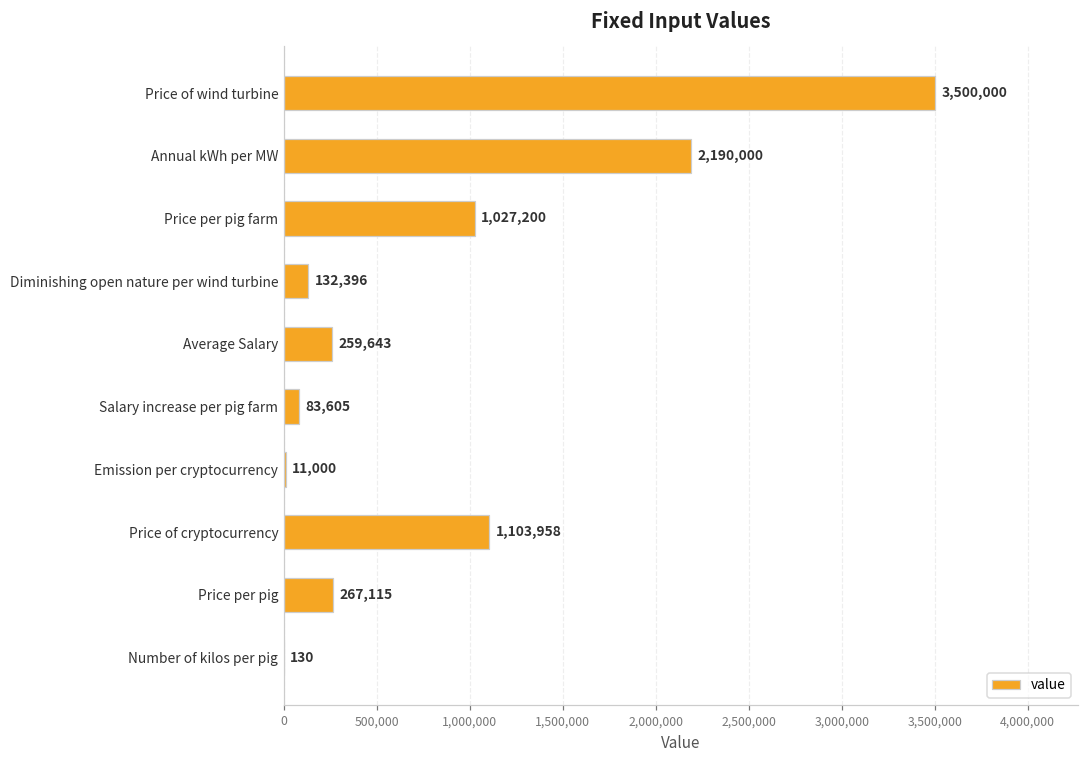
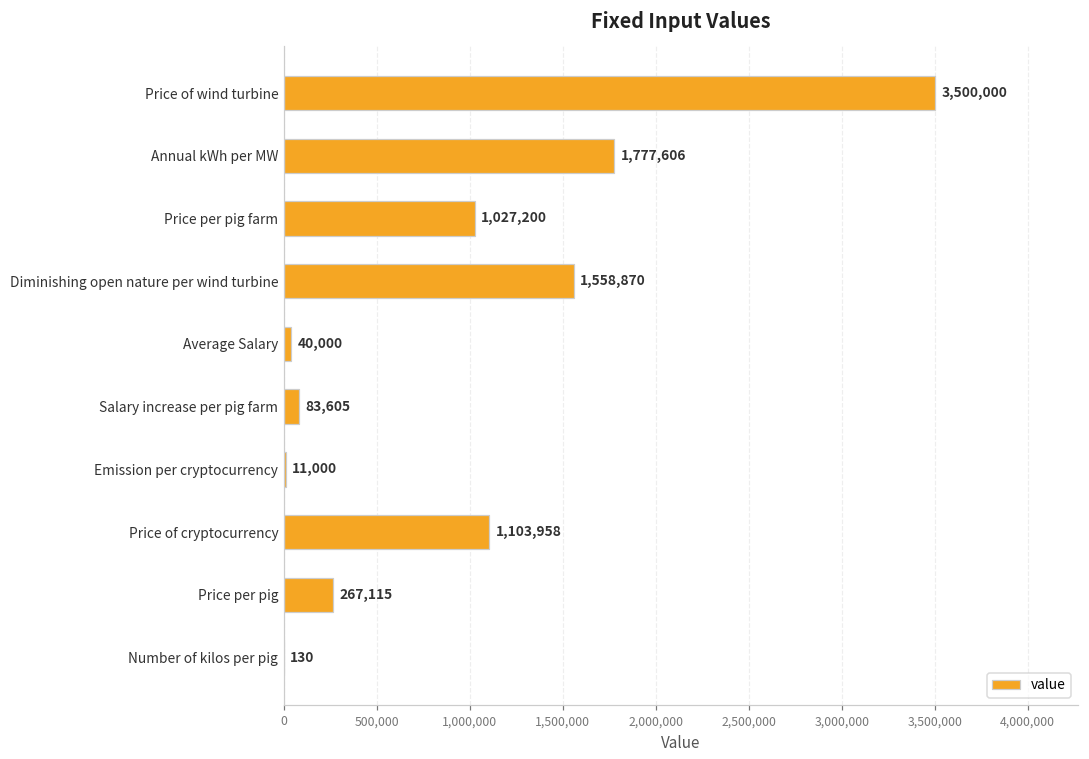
Annual kWh per MW: 2,190,000 -> 1,777,606
Diminishing open nature per wind turbine: 132,396 -> 1,558,870
Average Salary: 259,643 -> 40,000
